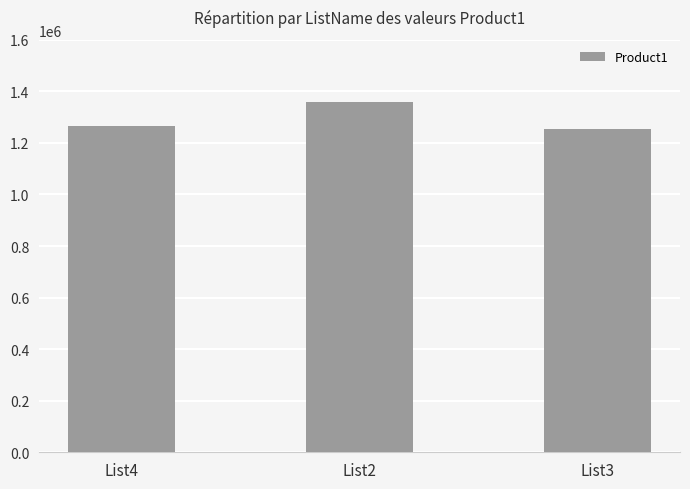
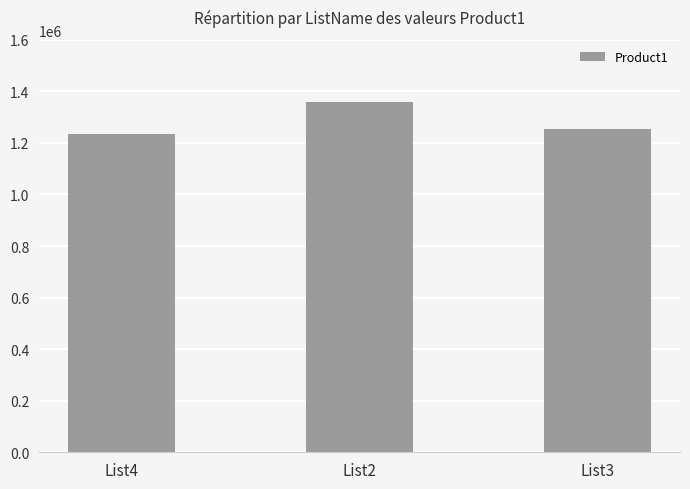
List4: 1270000 -> 1230000
